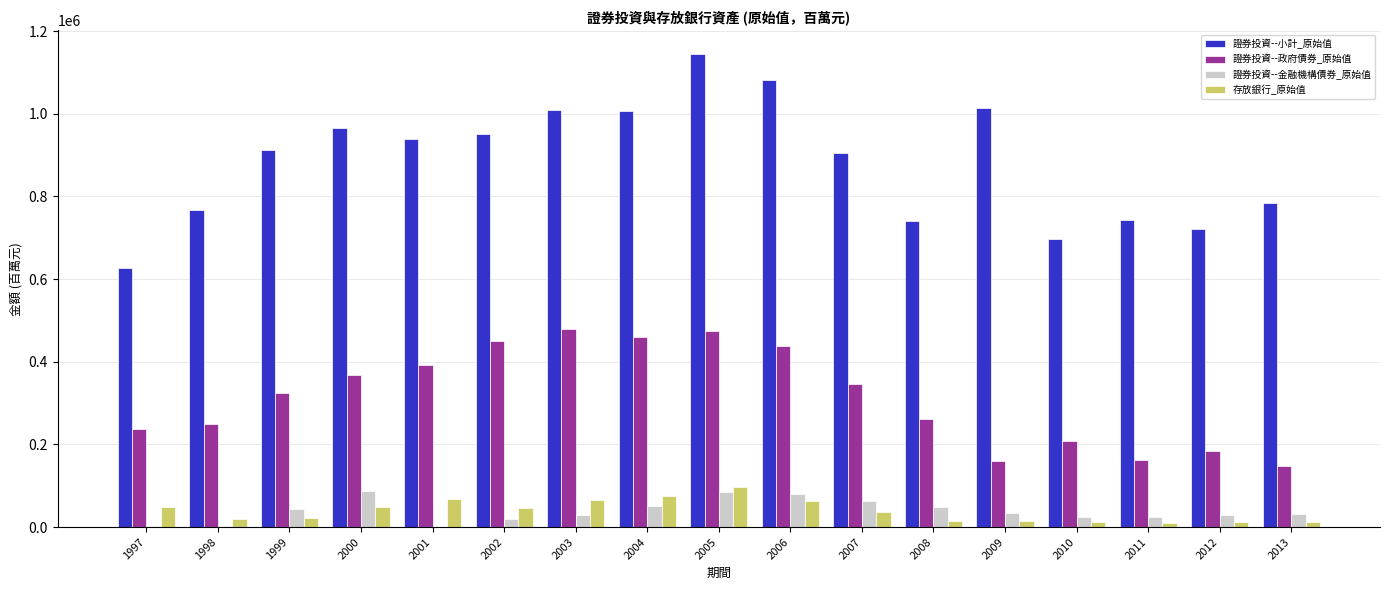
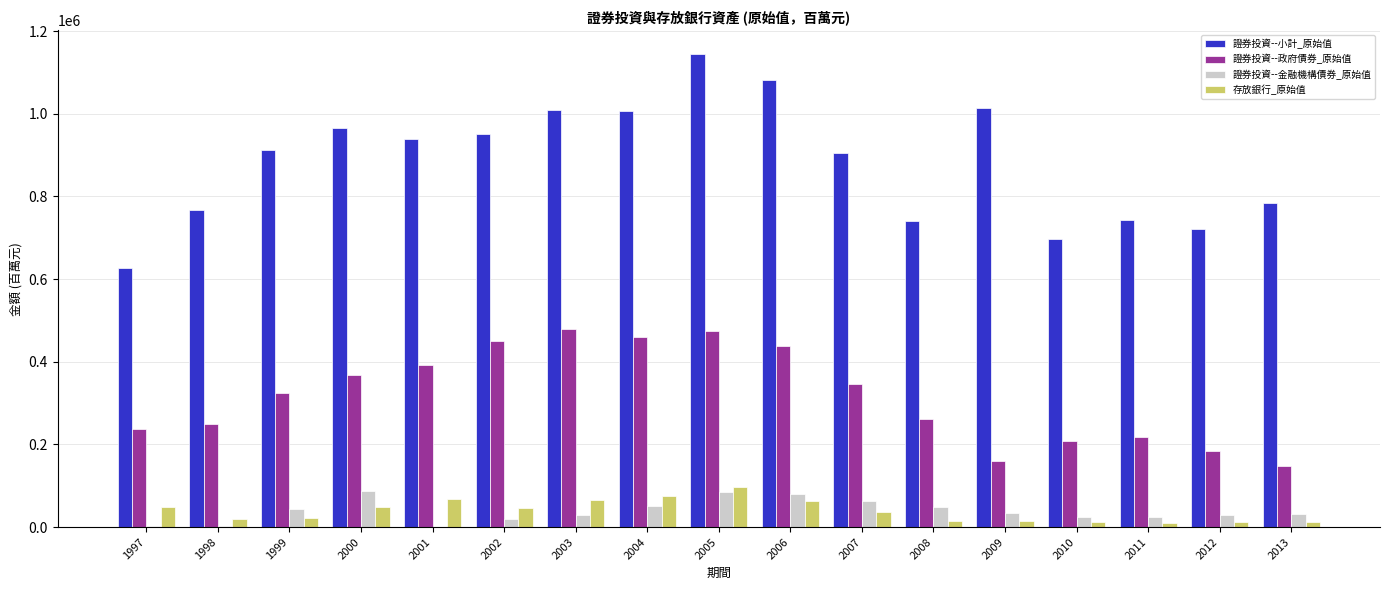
證券投資--政府債券_原始值, 2011: 160000 -> 220000
